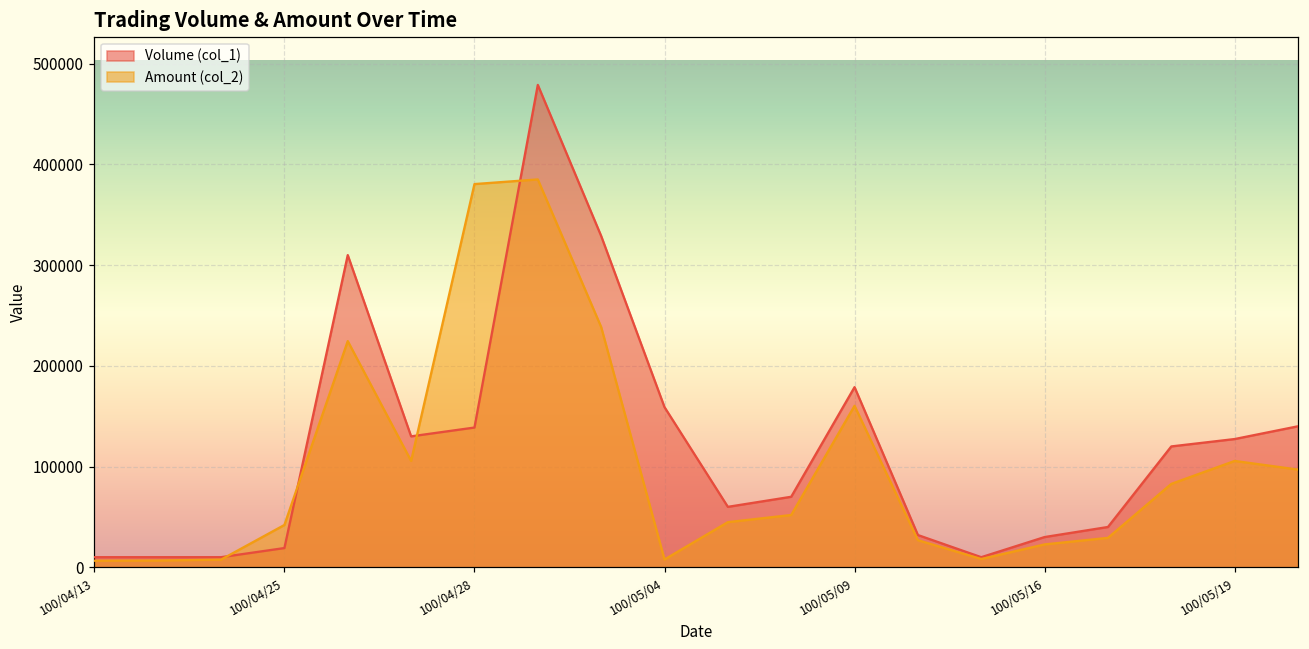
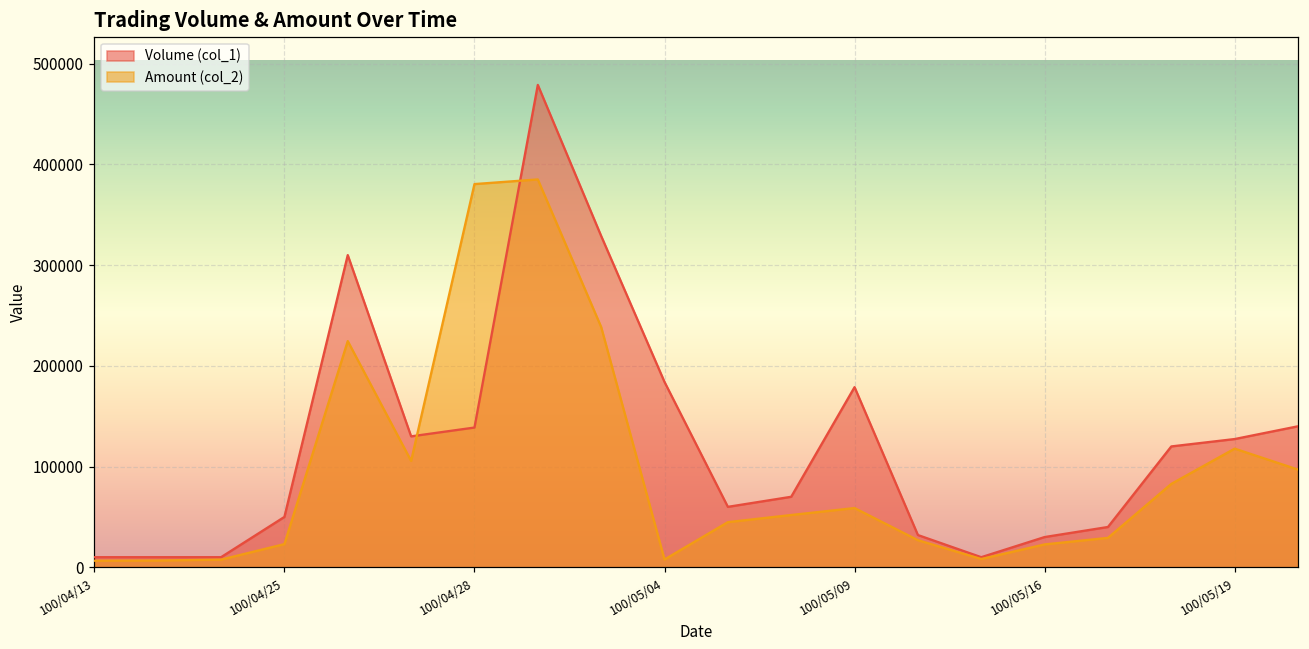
Volume (col_1), 100/04/25: 20000 -> 50000
Amount (col_2), 100/04/25: 40000 -> 20000
Volume (col_1), 100/05/04: 160000 -> 180000
Amount (col_2), 100/05/09: 160000 -> 60000
Amount (col_2), 100/05/19: 110000 -> 120000
